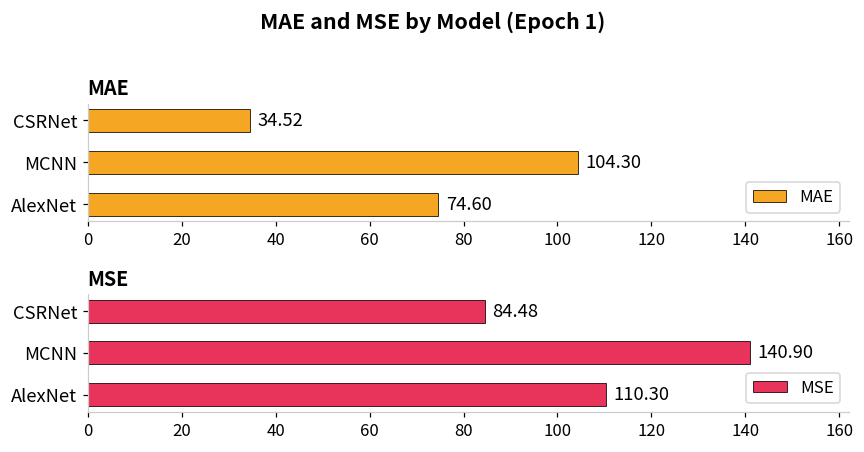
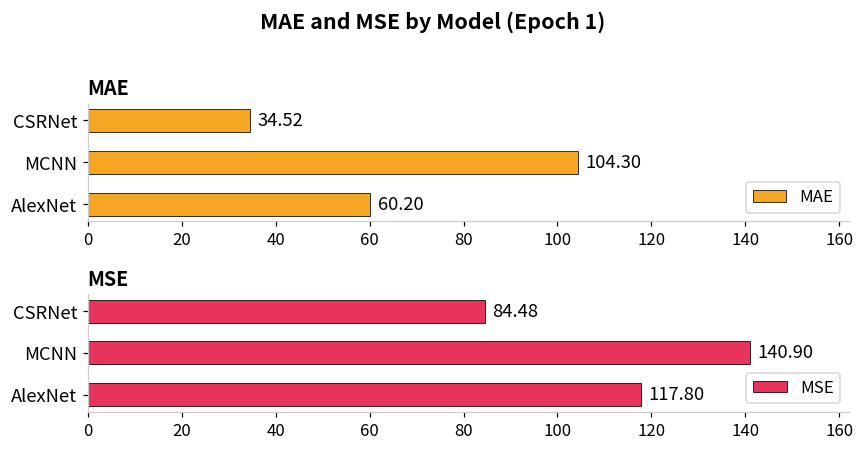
MAE, AlexNet: 74.60 -> 60.20
MSE, AlexNet: 110.30 -> 117.80
